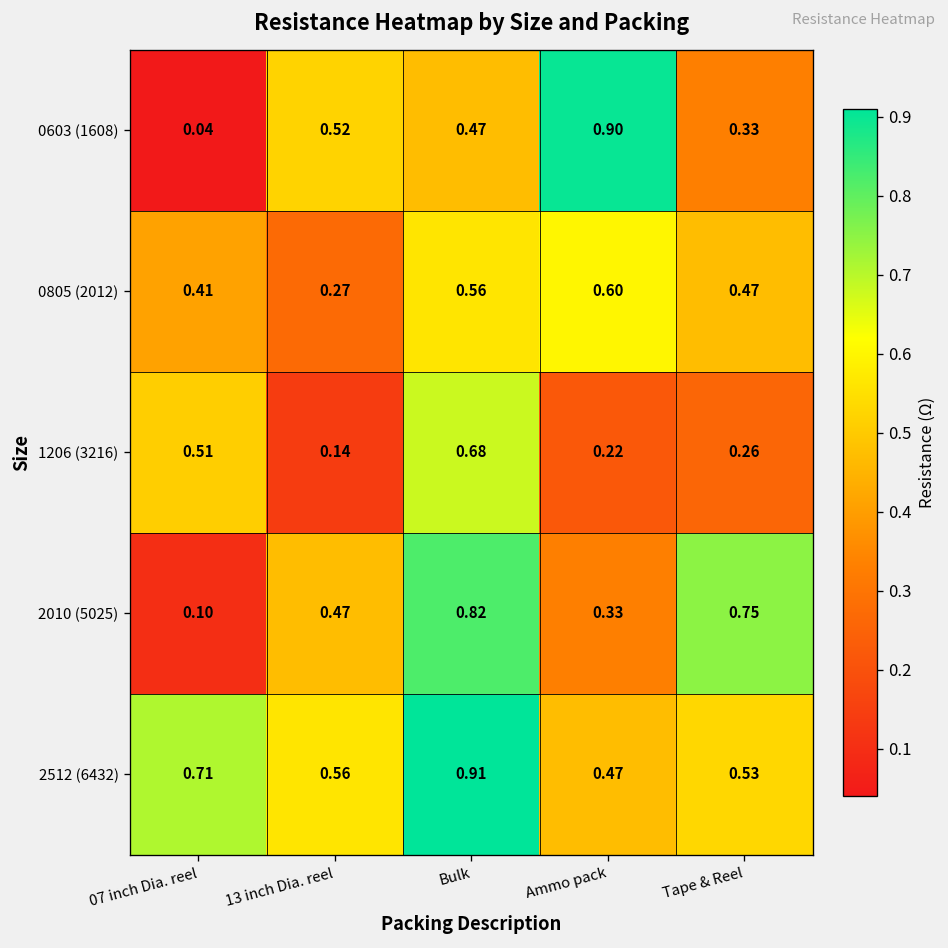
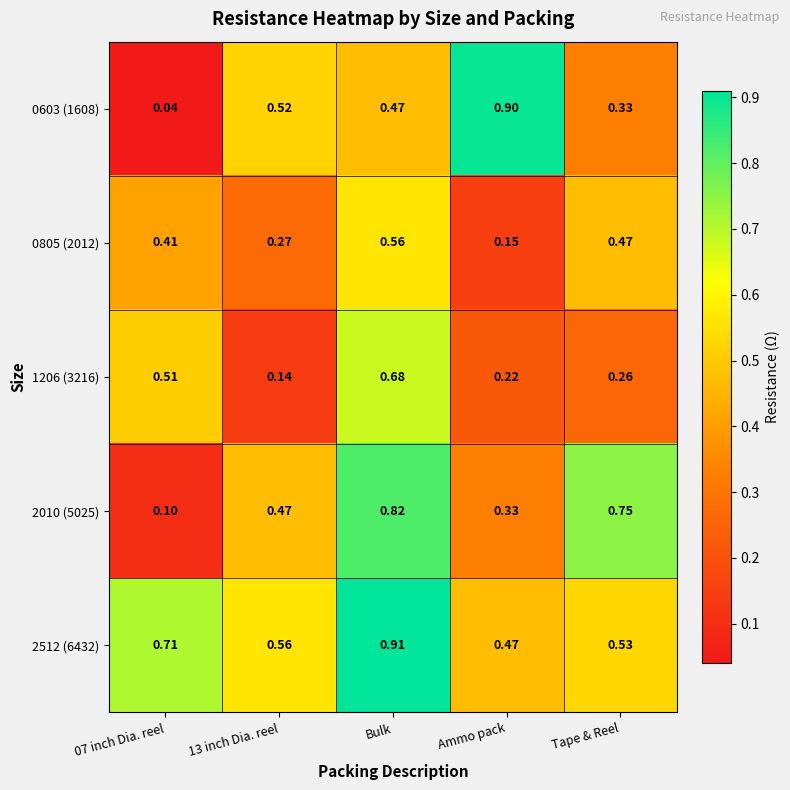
0805 (2012), Ammo pack: 0.60 -> 0.15
